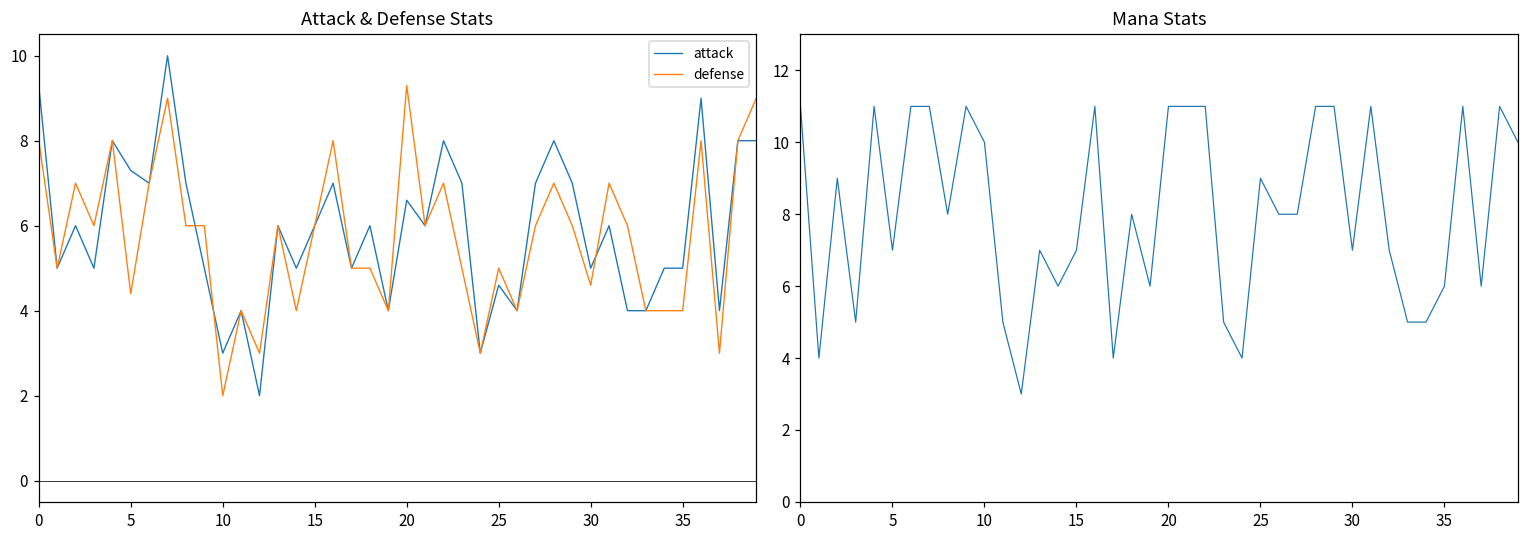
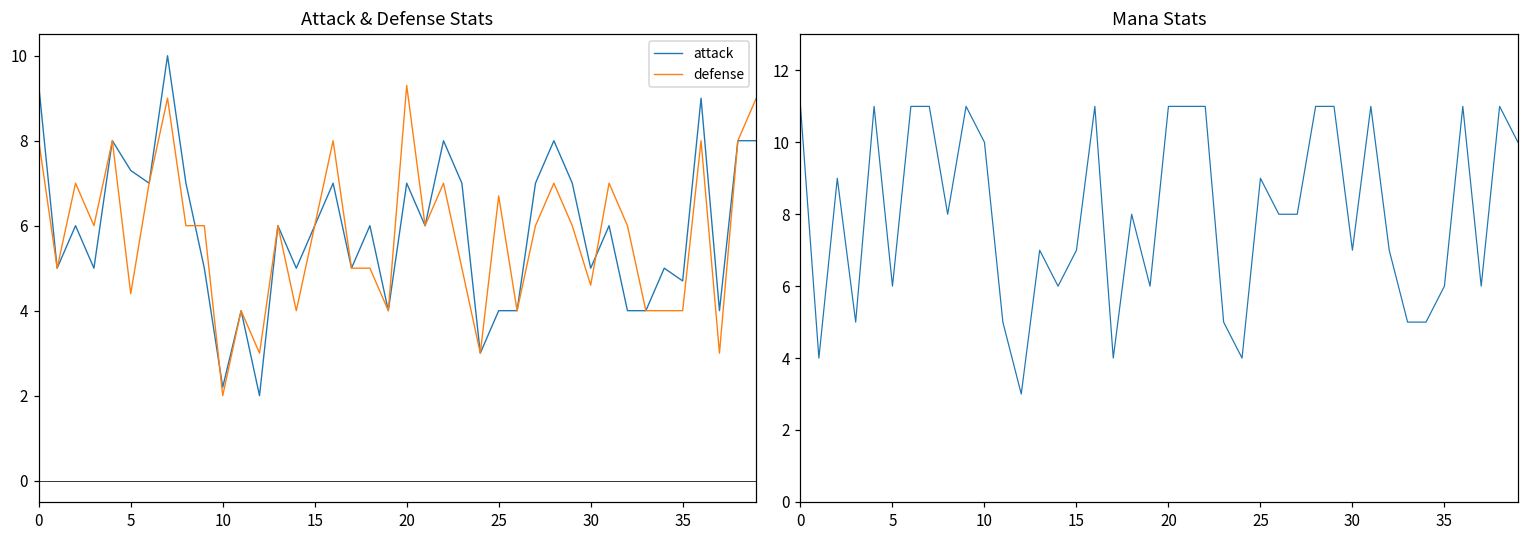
Attack & Defense Stats, attack, 10: 3.0 -> 2.2
Attack & Defense Stats, attack, 20: 6.6 -> 7.0
Attack & Defense Stats, attack, 25: 4.6 -> 4.0
Attack & Defense Stats, defense, 25: 5.0 -> 6.7
Attack & Defense Stats, attack, 35: 5.0 -> 4.7
Mana Stats, 5: 7 -> 6
